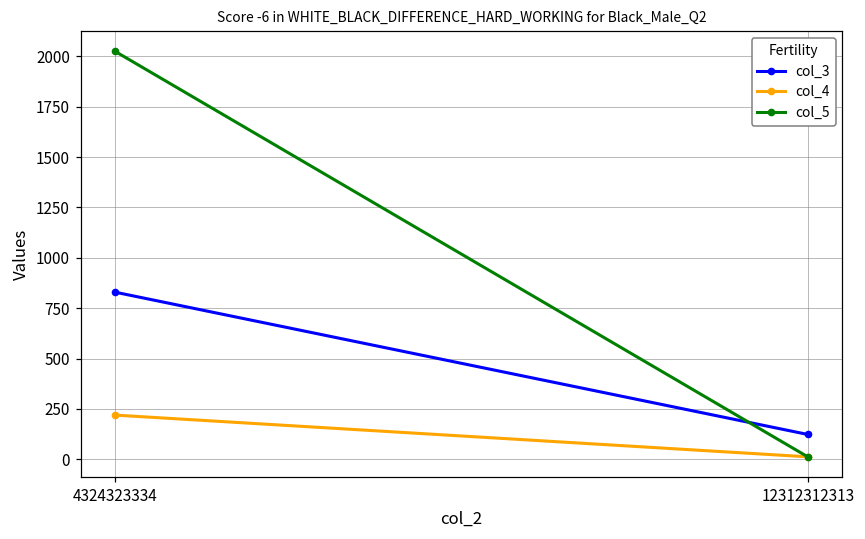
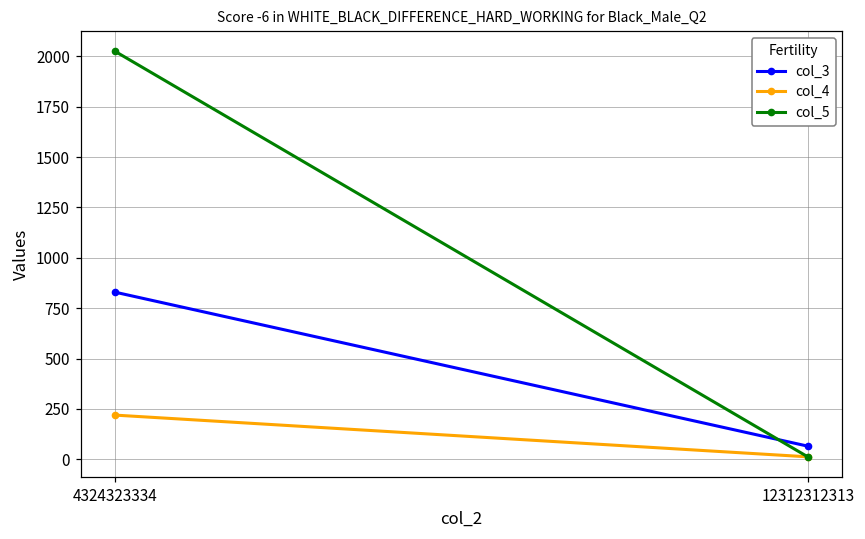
col_3, 12312312313: 120 -> 70
